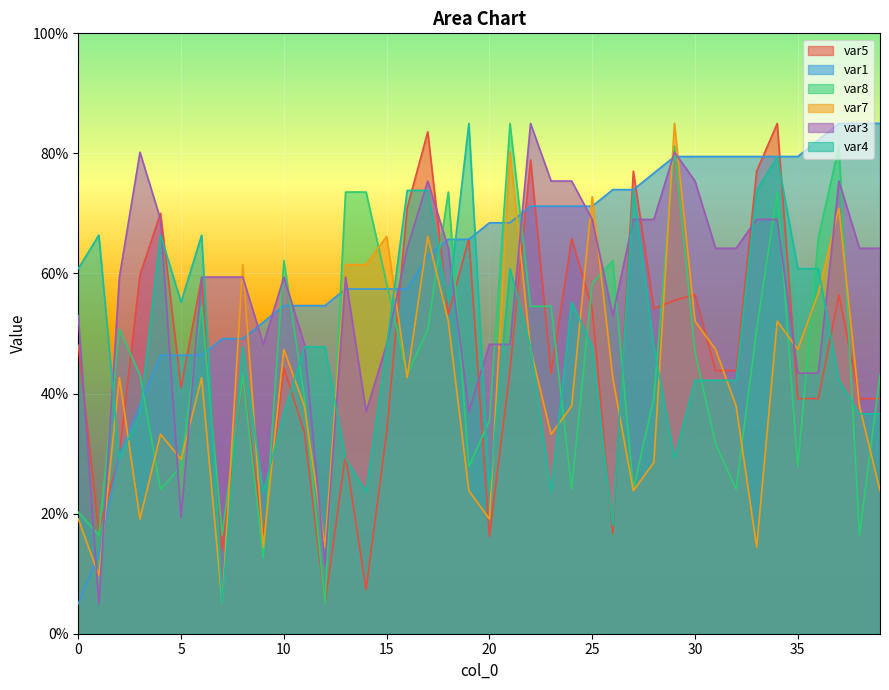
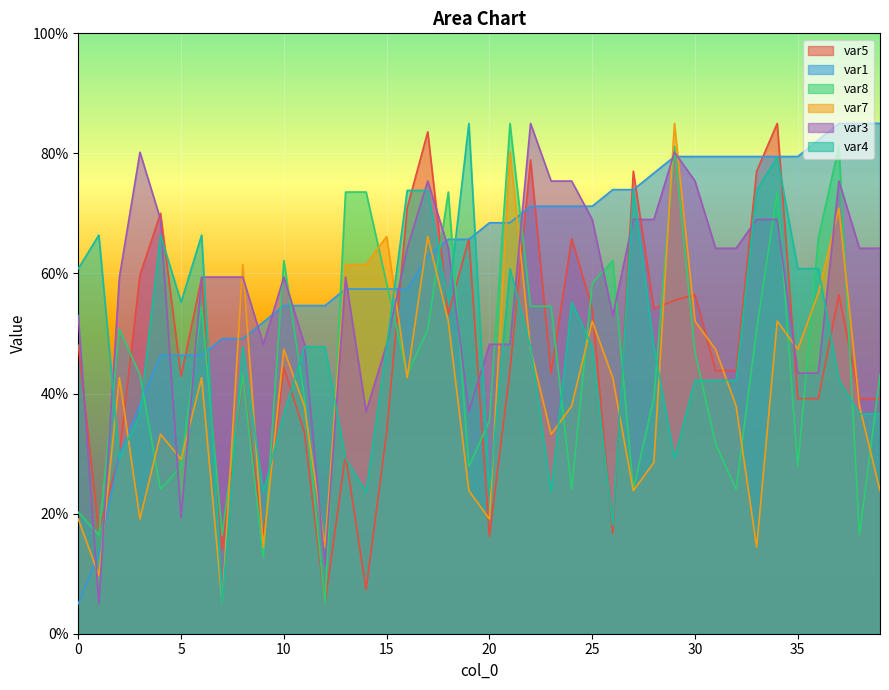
var5, 5: 41% -> 43%
var7, 25: 73% -> 52%
